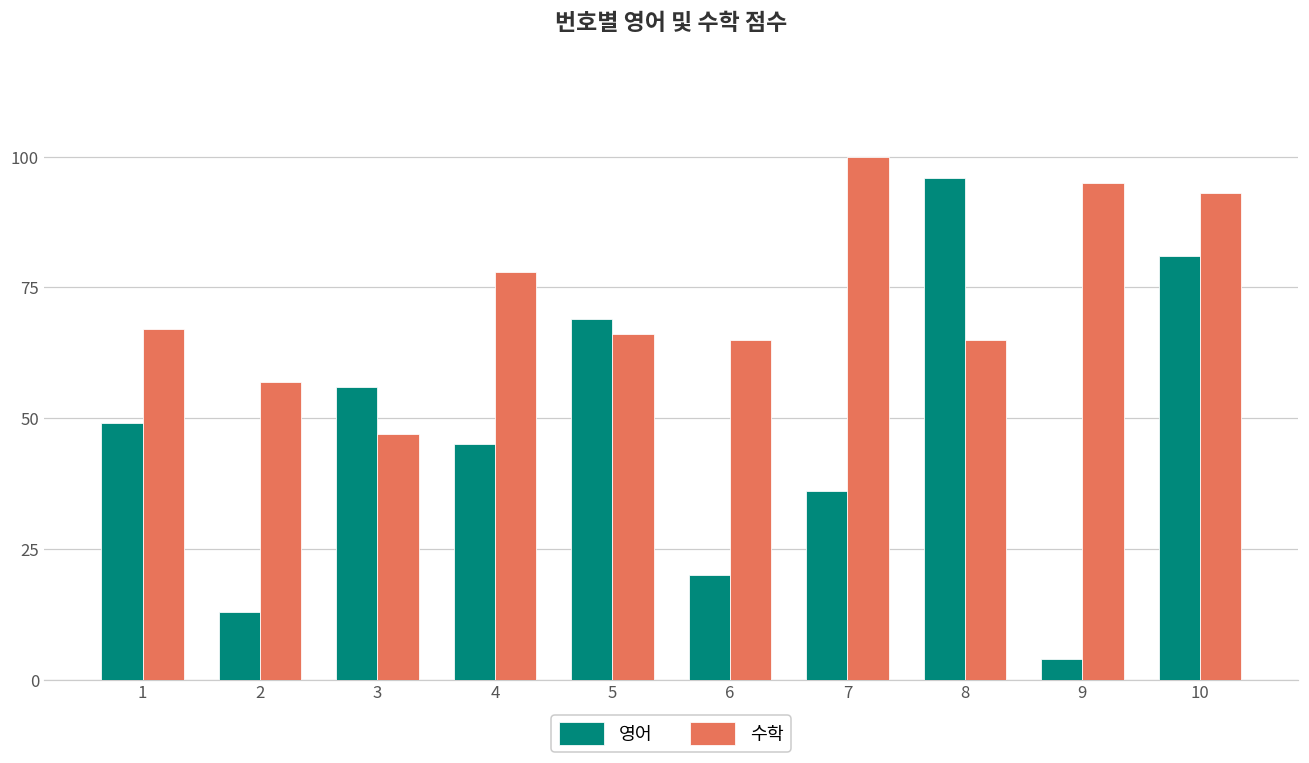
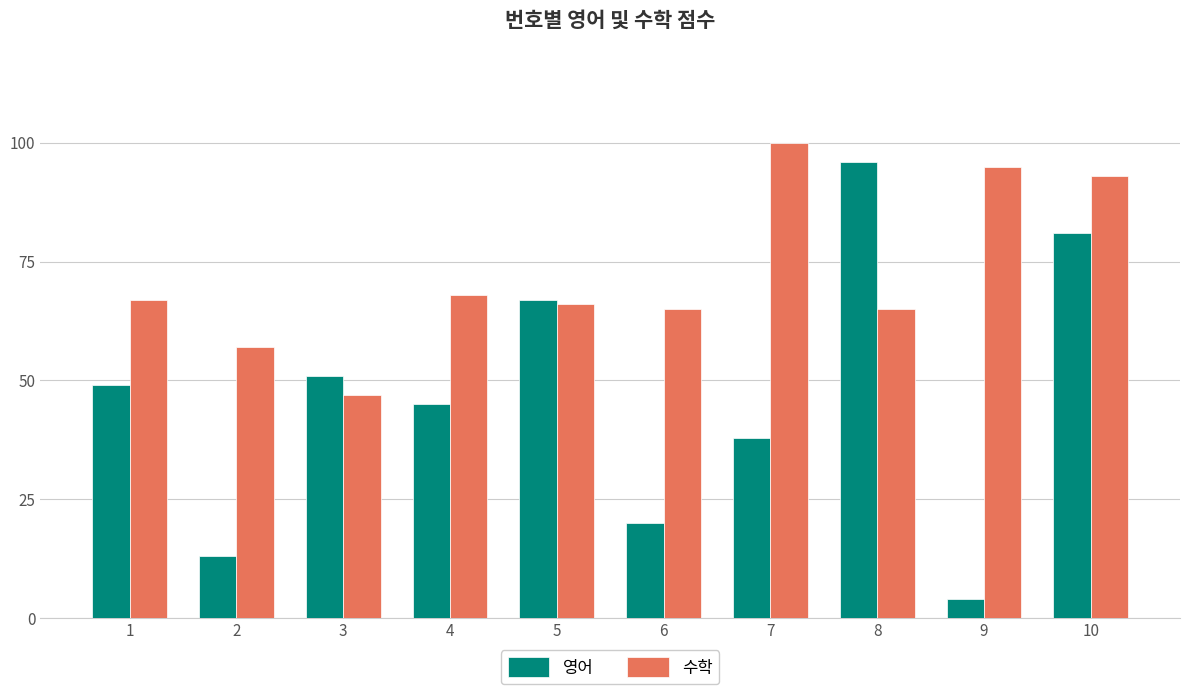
영어, 3: 56 -> 51
수학, 4: 78 -> 68
영어, 5: 69 -> 67
영어, 7: 36 -> 38
